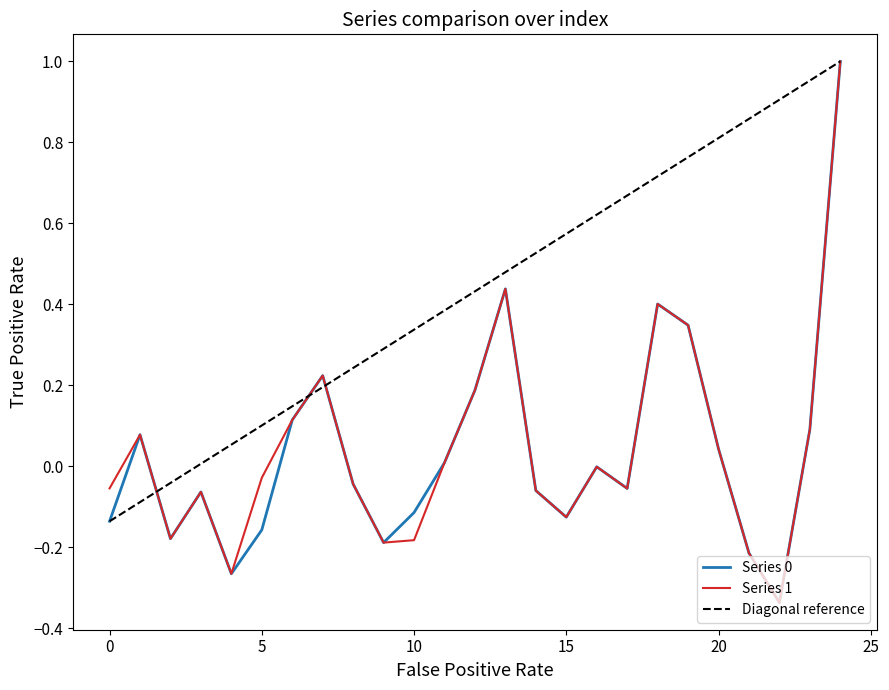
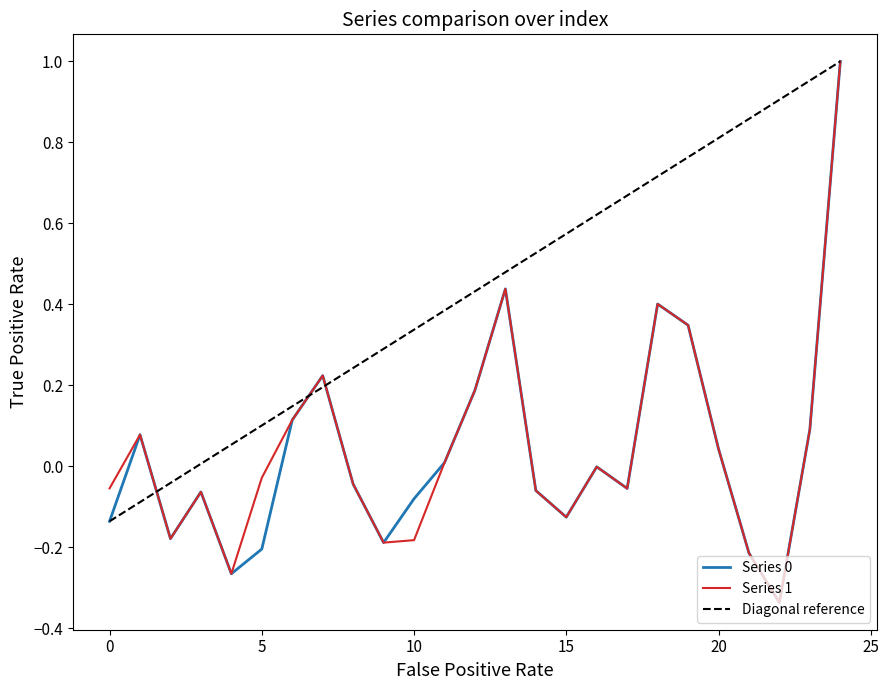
Series 0, 5: -0.16 -> -0.20
Series 0, 10: -0.11 -> -0.08
